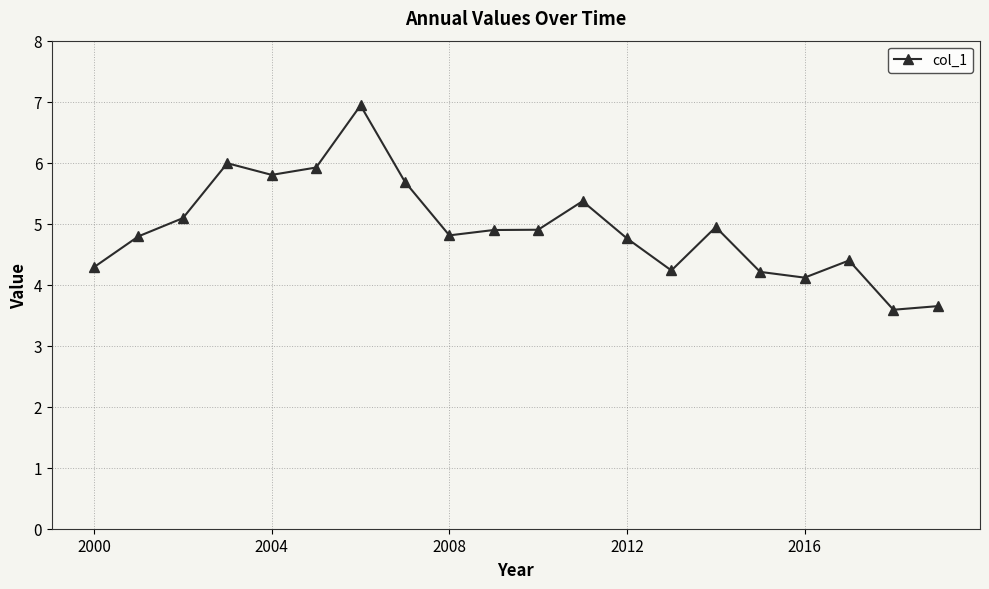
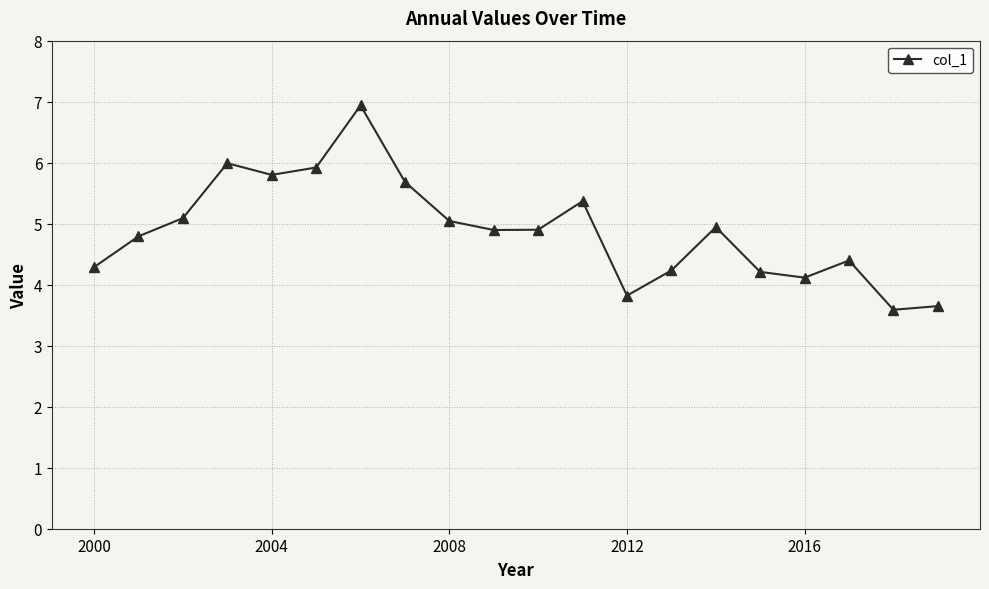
2008: 4.8 -> 5.0
2012: 4.8 -> 3.8
